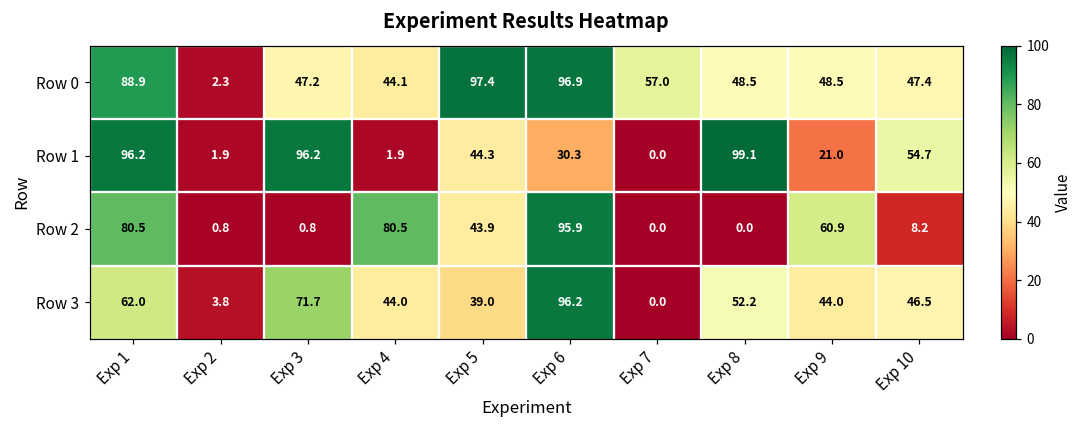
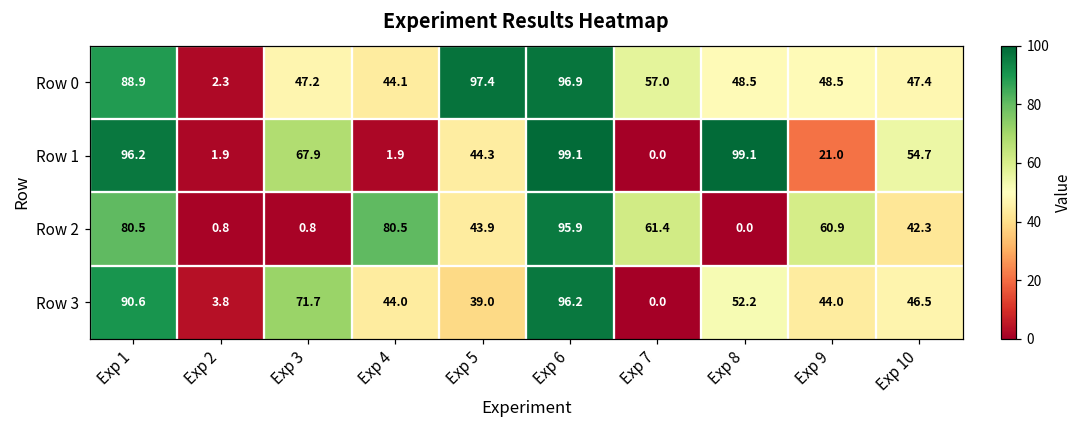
Row 1, Exp 3: 96.2 -> 67.9
Row 1, Exp 6: 30.3 -> 99.1
Row 2, Exp 7: 0.0 -> 61.4
Row 2, Exp 10: 8.2 -> 42.3
Row 3, Exp 1: 62.0 -> 90.6
